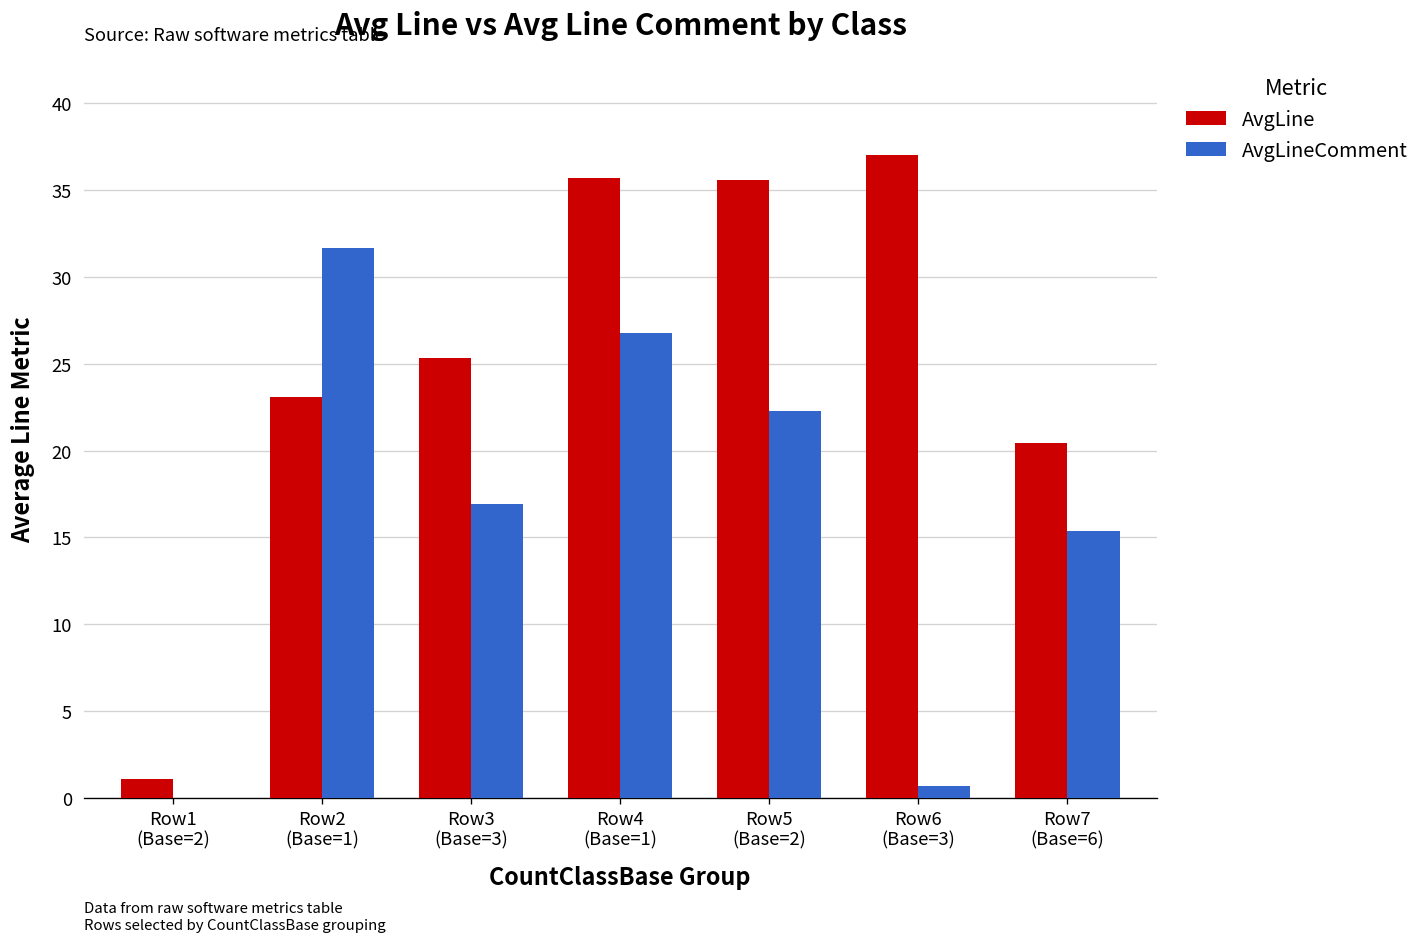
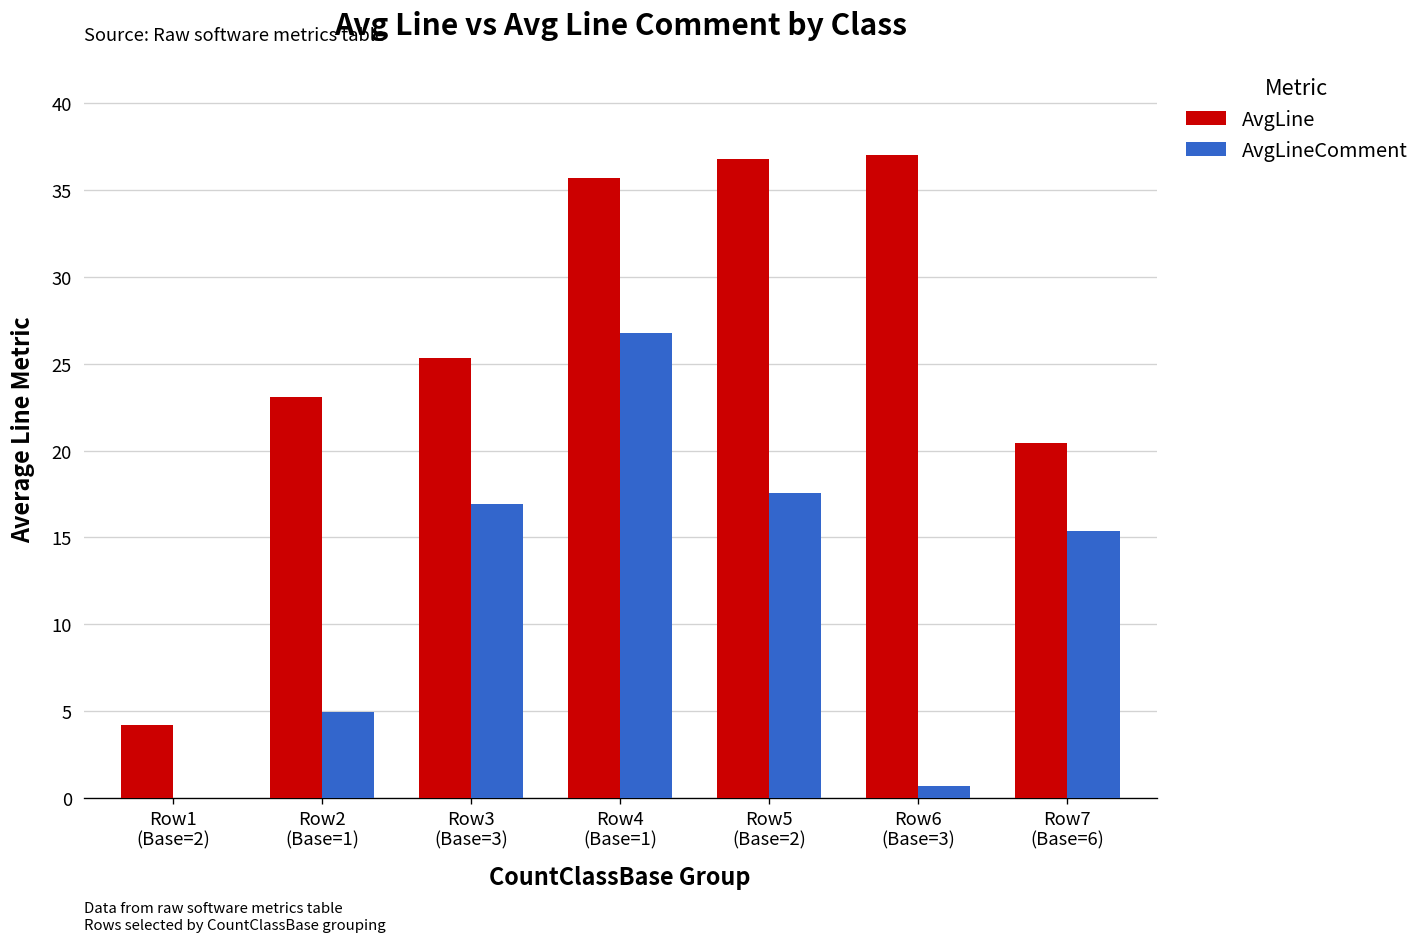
AvgLine, Row1 (Base=2): 1.1 -> 4.2
AvgLineComment, Row2 (Base=1): 31.7 -> 5.0
AvgLine, Row5 (Base=2): 35.6 -> 36.8
AvgLineComment, Row5 (Base=2): 22.3 -> 17.5
